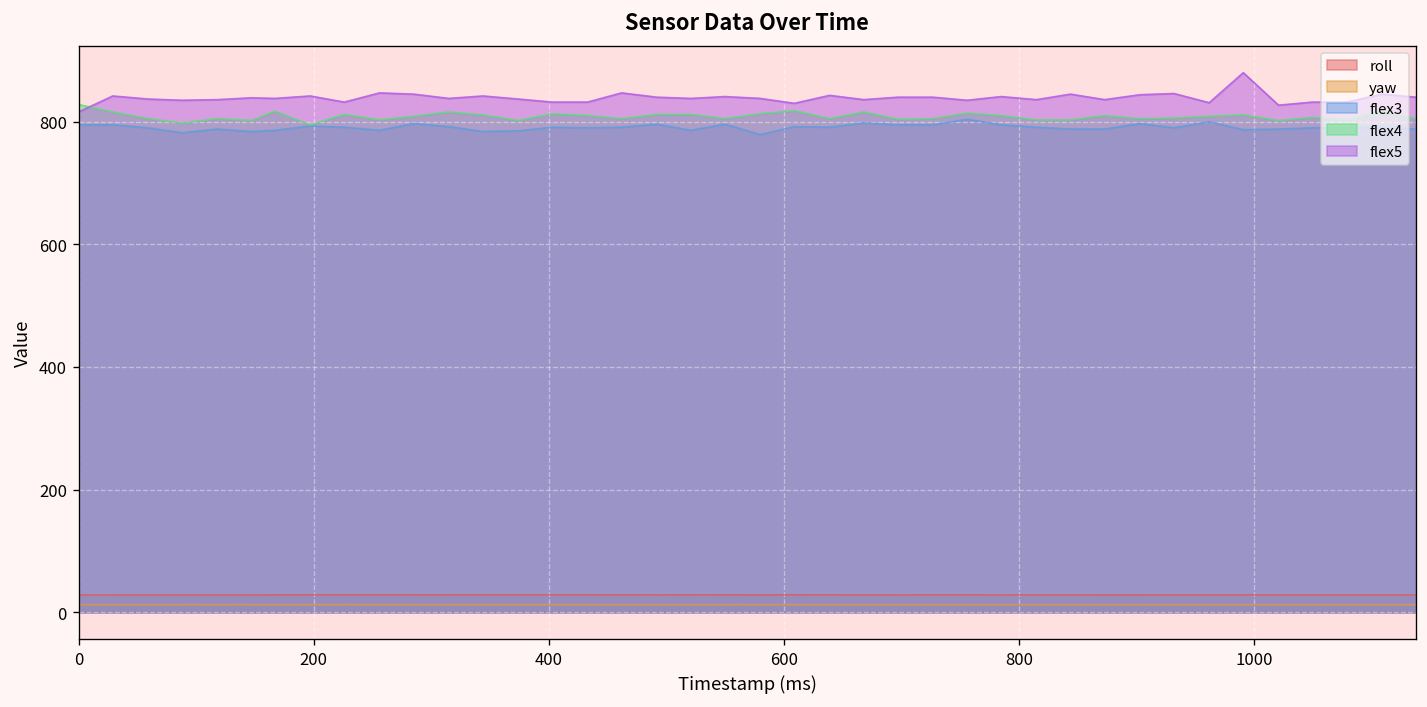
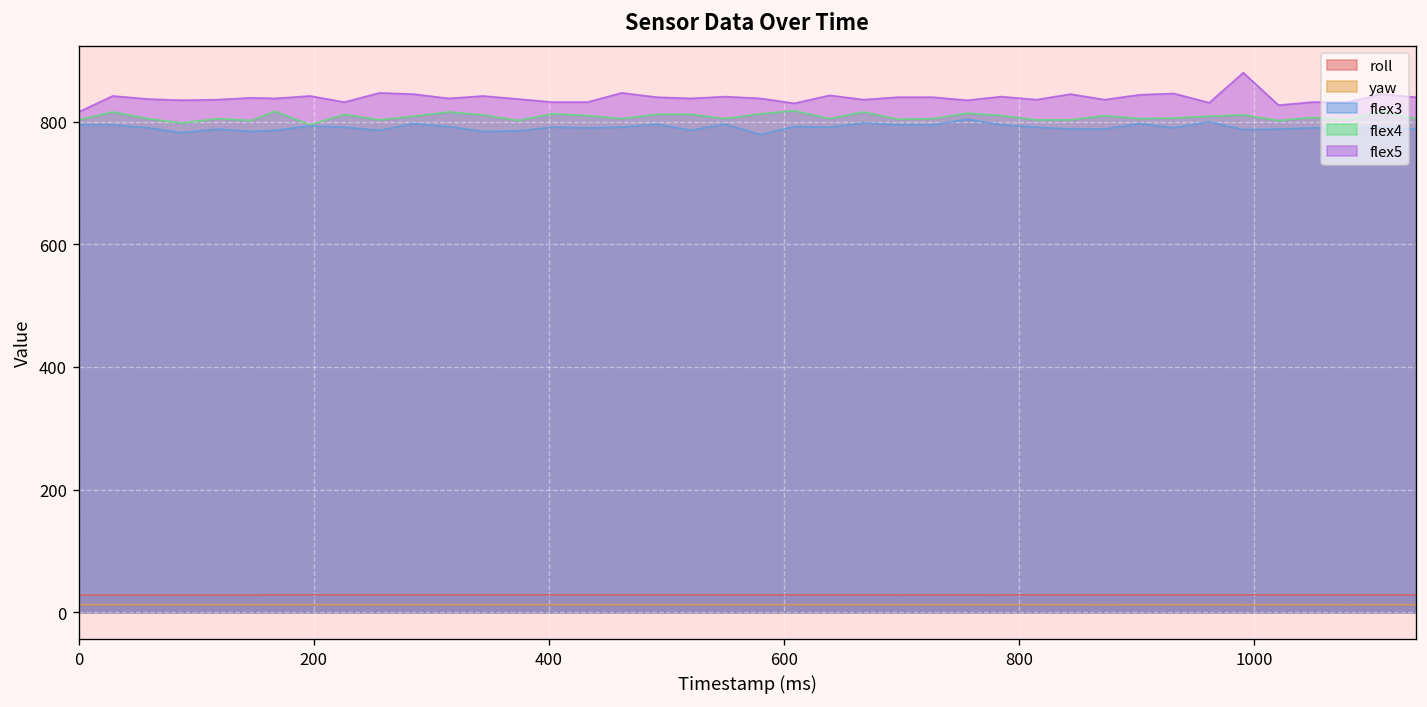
flex4, 0: 830 -> 800
